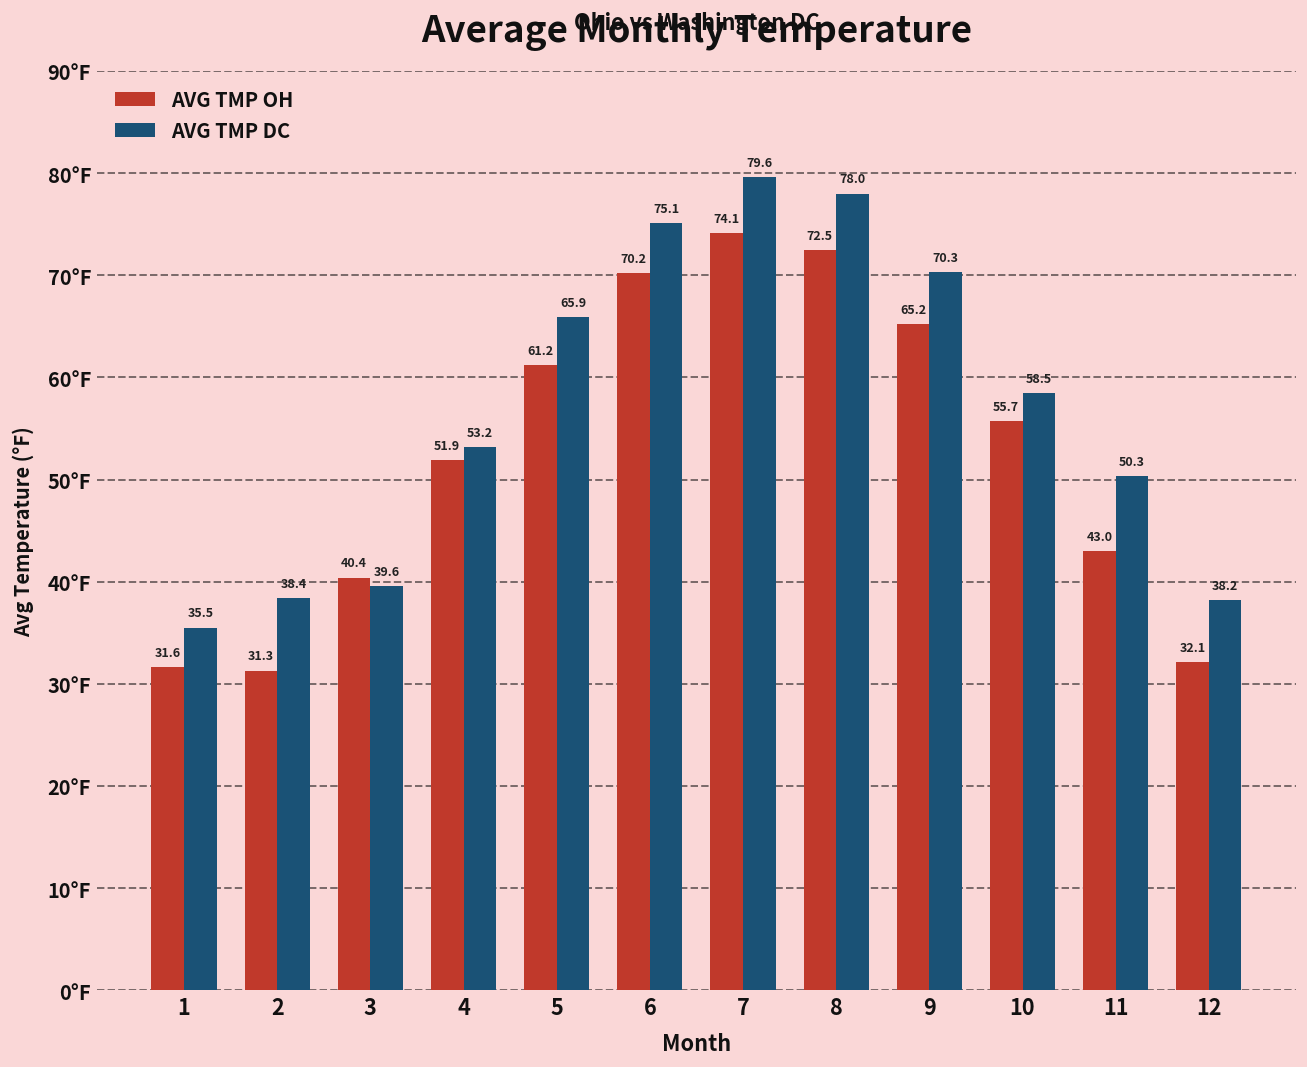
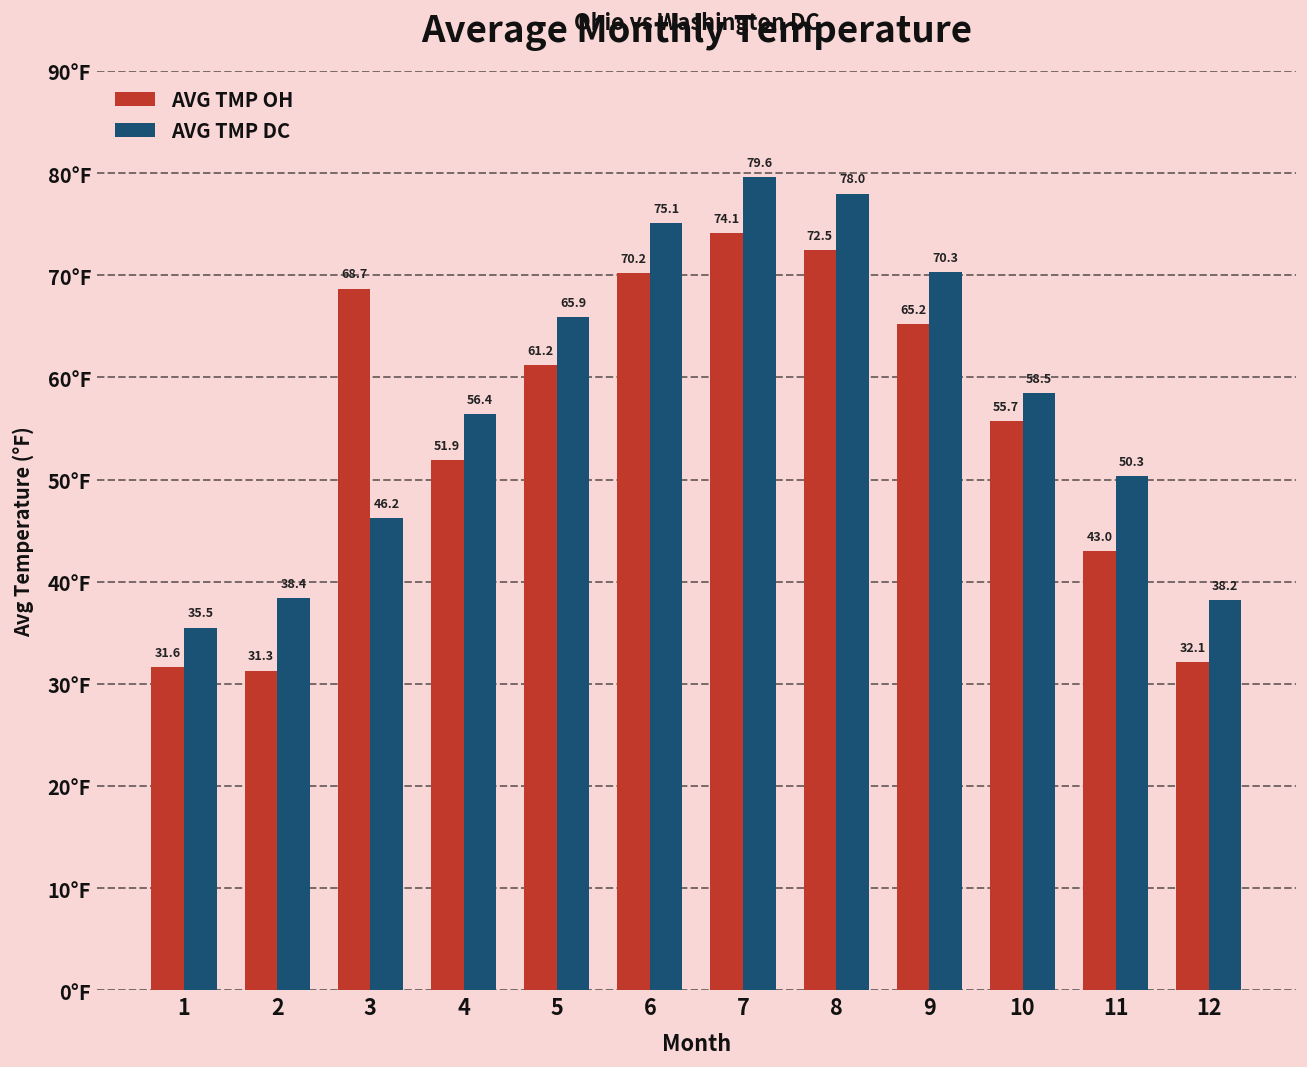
AVG TMP OH, 3: 40.4 -> 68.7
AVG TMP DC, 3: 39.6 -> 46.2
AVG TMP DC, 4: 53.2 -> 56.4
